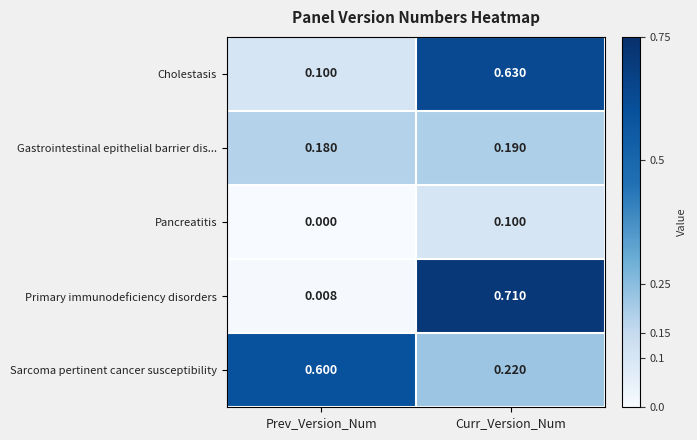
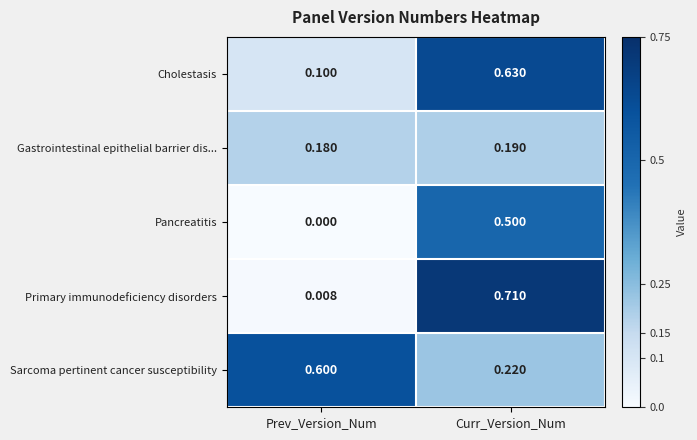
Pancreatitis, Curr_Version_Num: 0.100 -> 0.500
